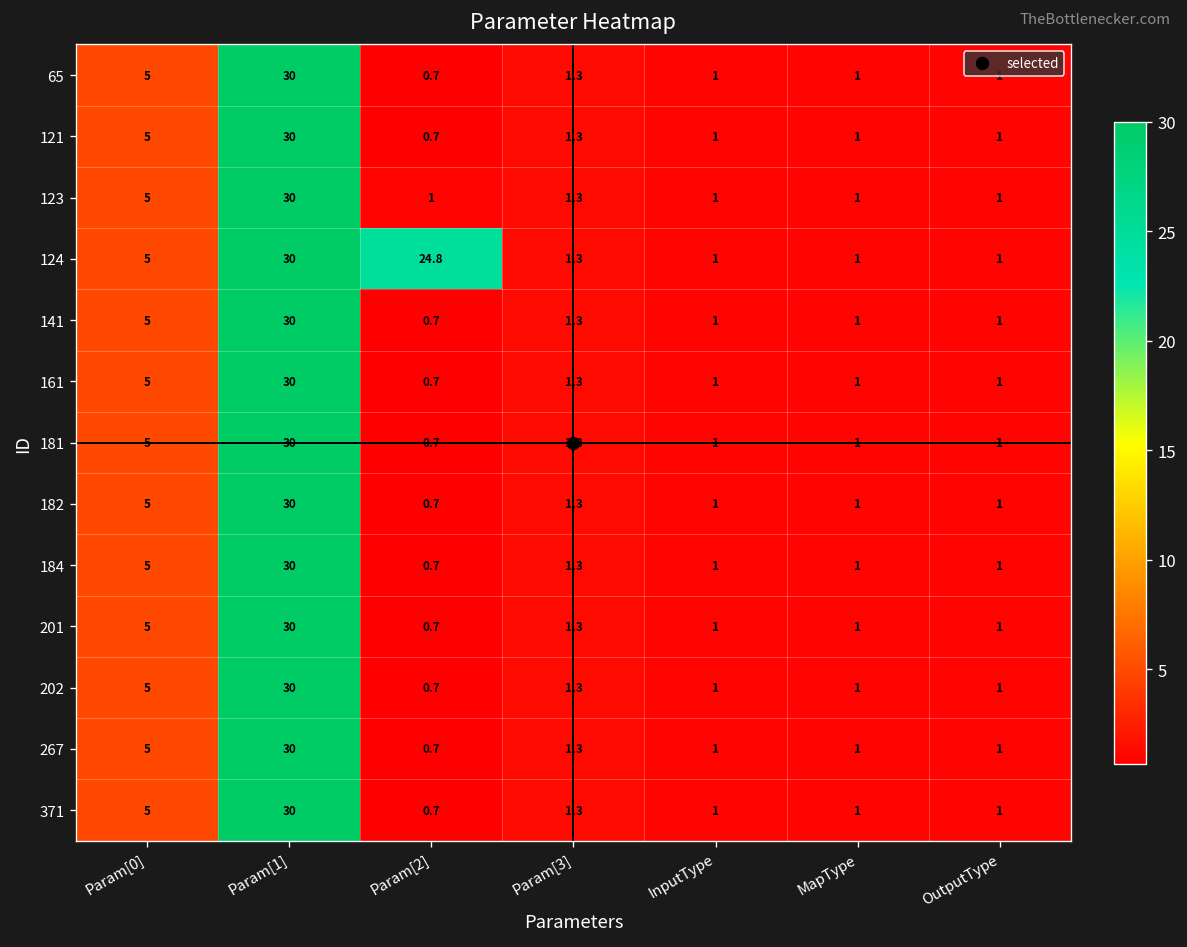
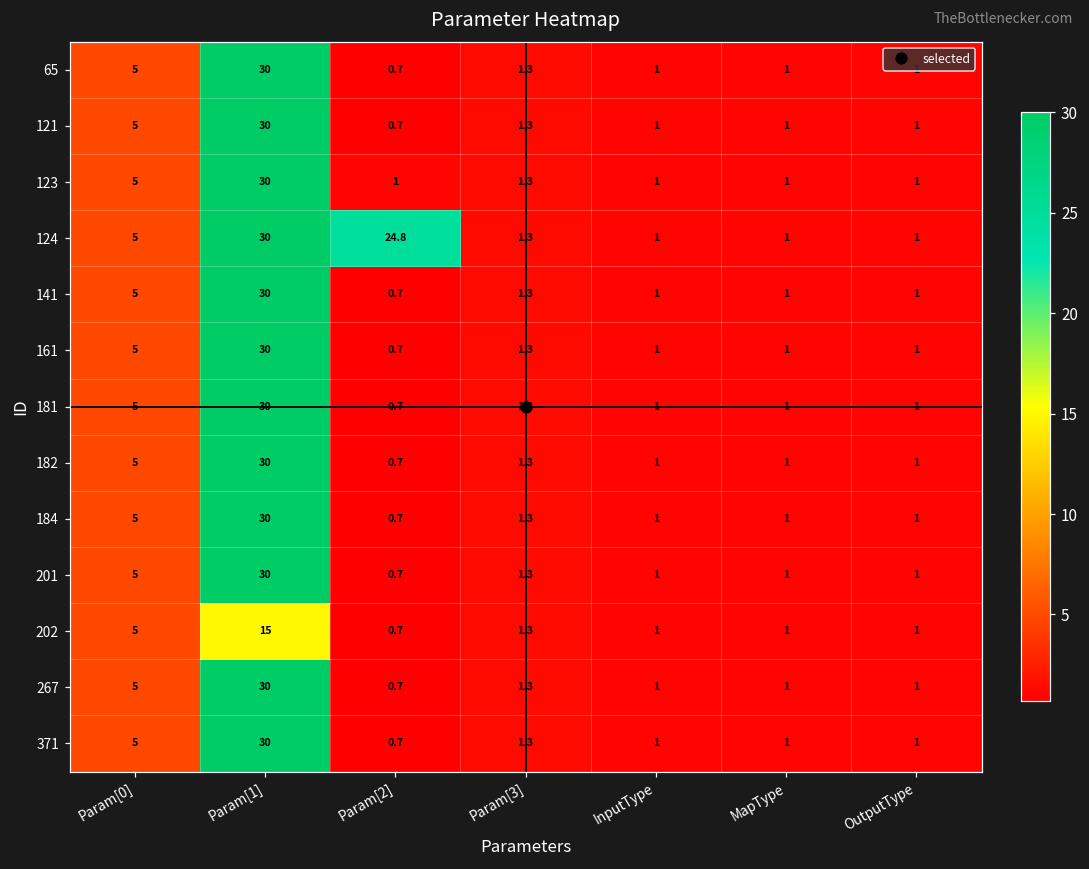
202, Param[1]: 30 -> 15
